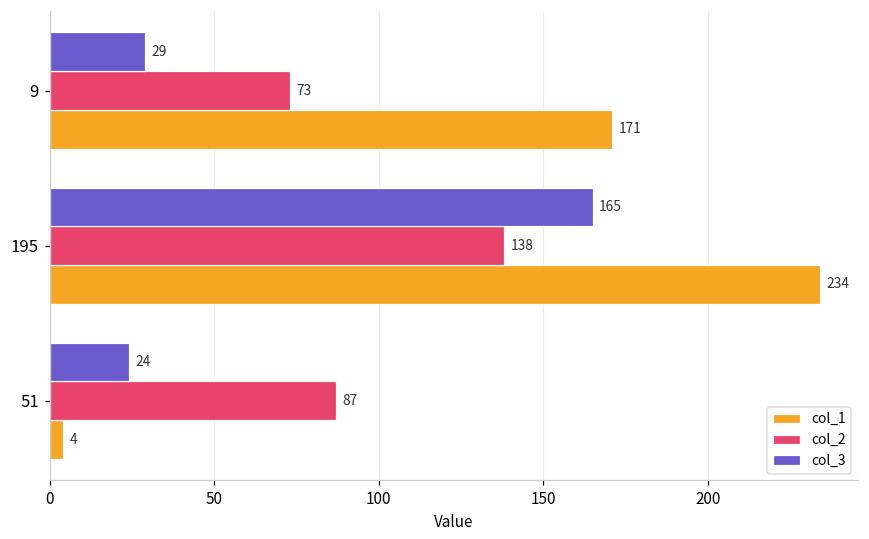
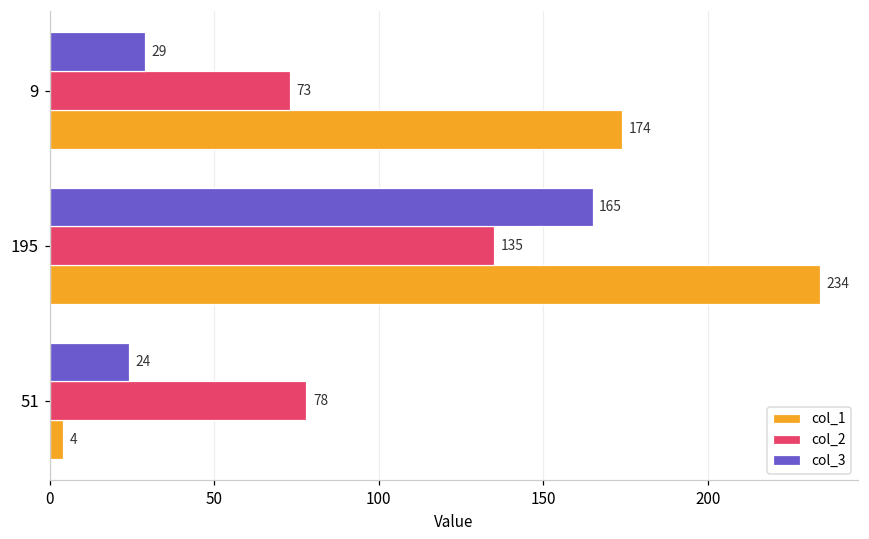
col_1, 9: 171 -> 174
col_2, 195: 138 -> 135
col_2, 51: 87 -> 78
